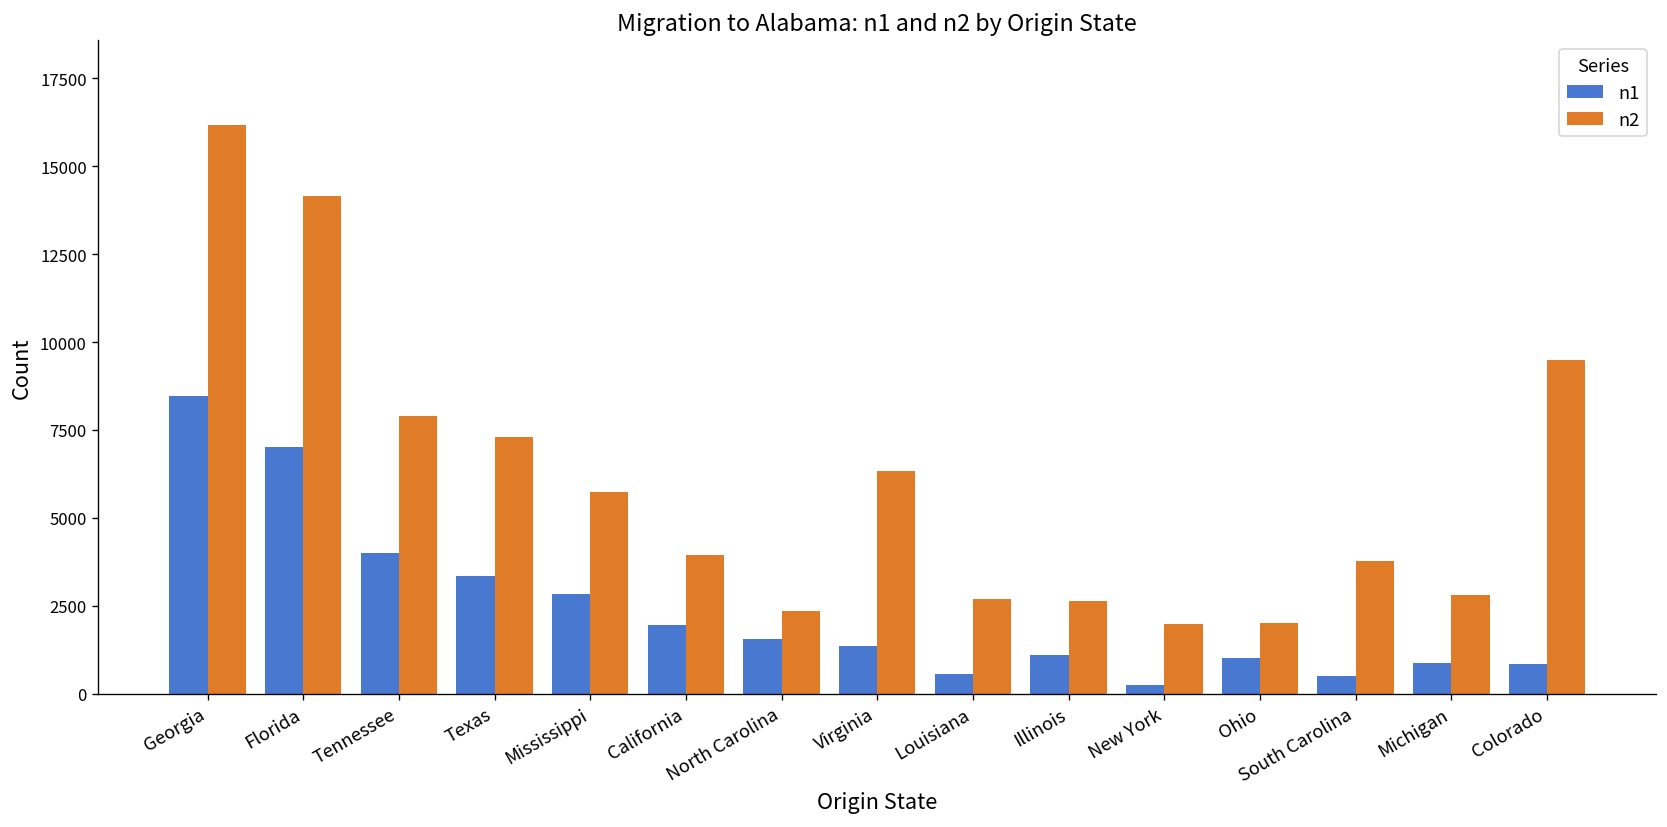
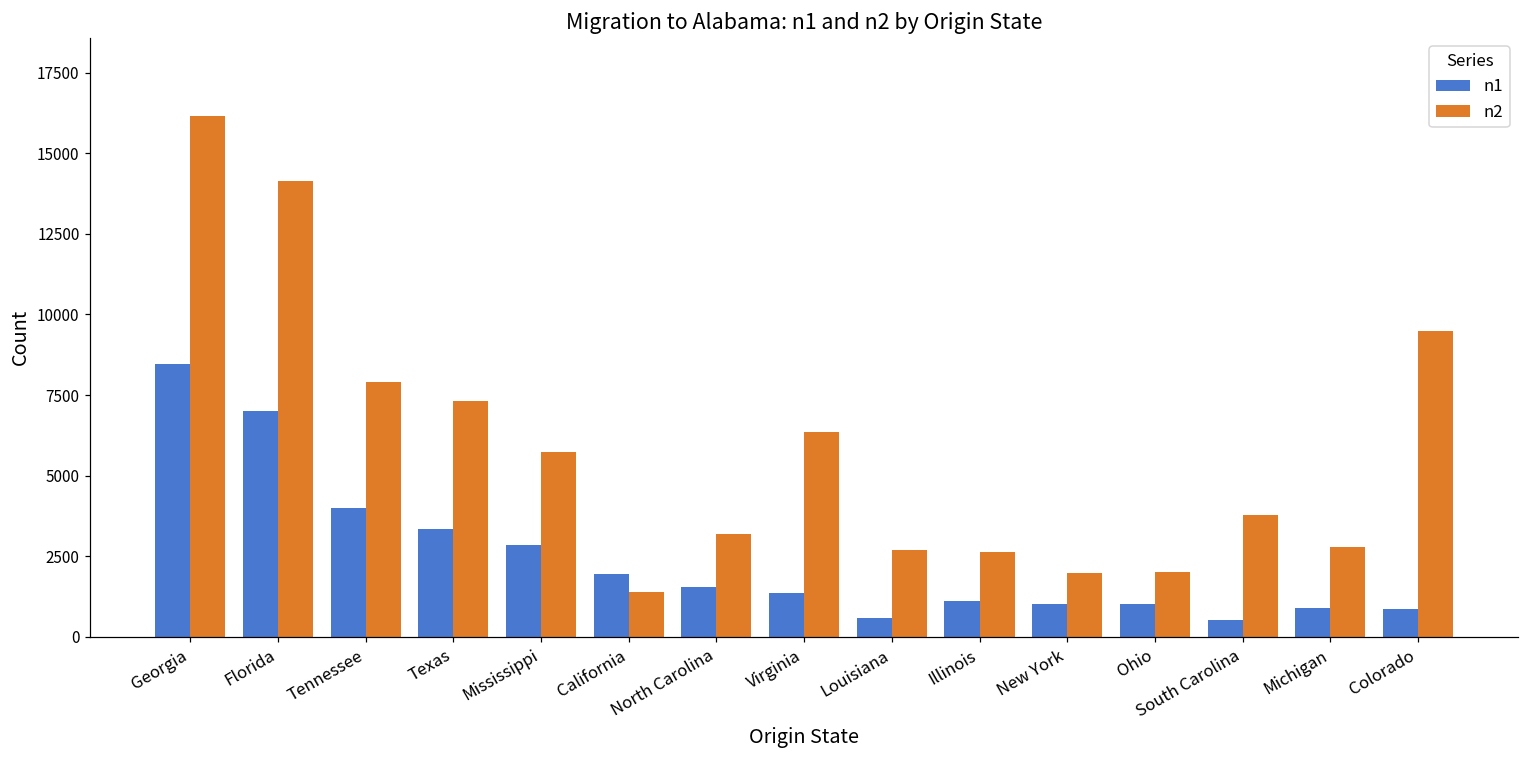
n2, California: 3900 -> 1400
n2, North Carolina: 2400 -> 3200
n1, New York: 200 -> 1000
